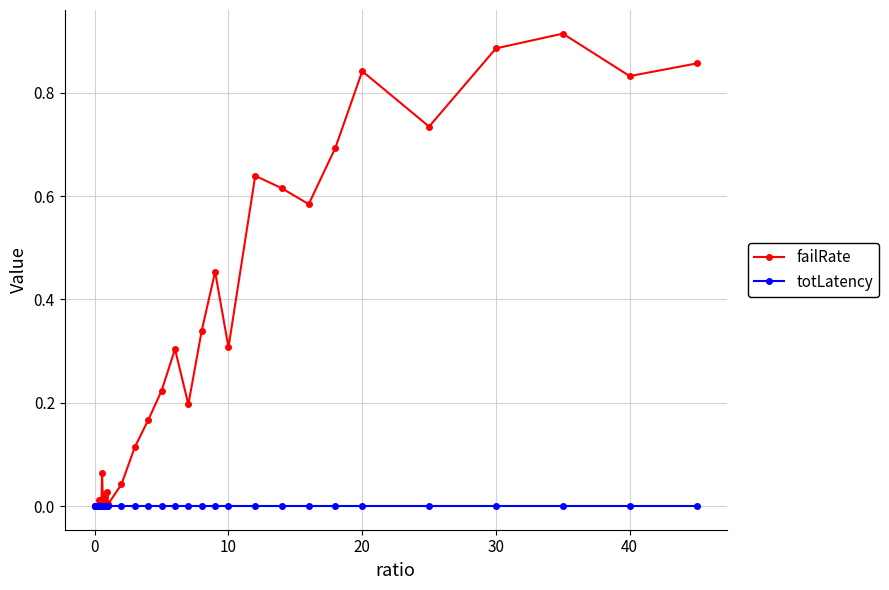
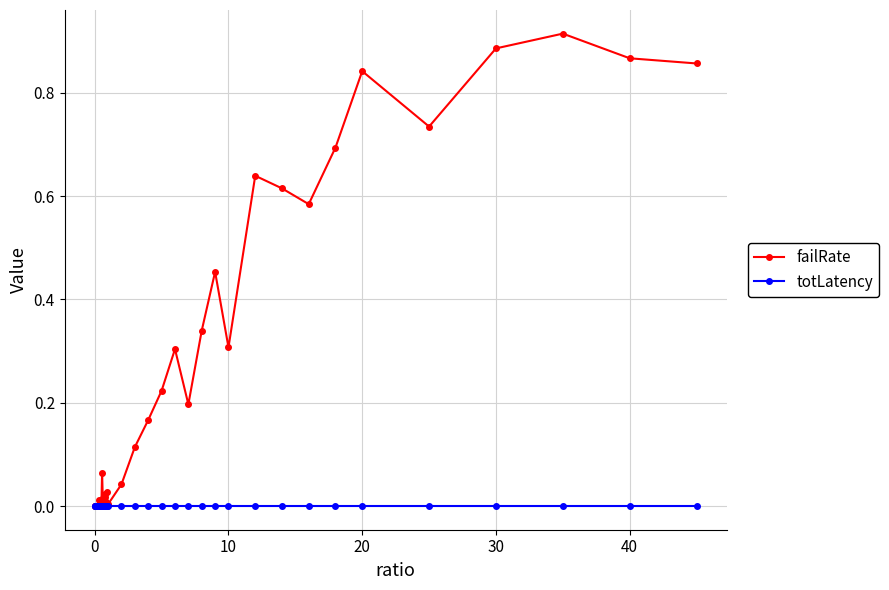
failRate, 40: 0.83 -> 0.87
